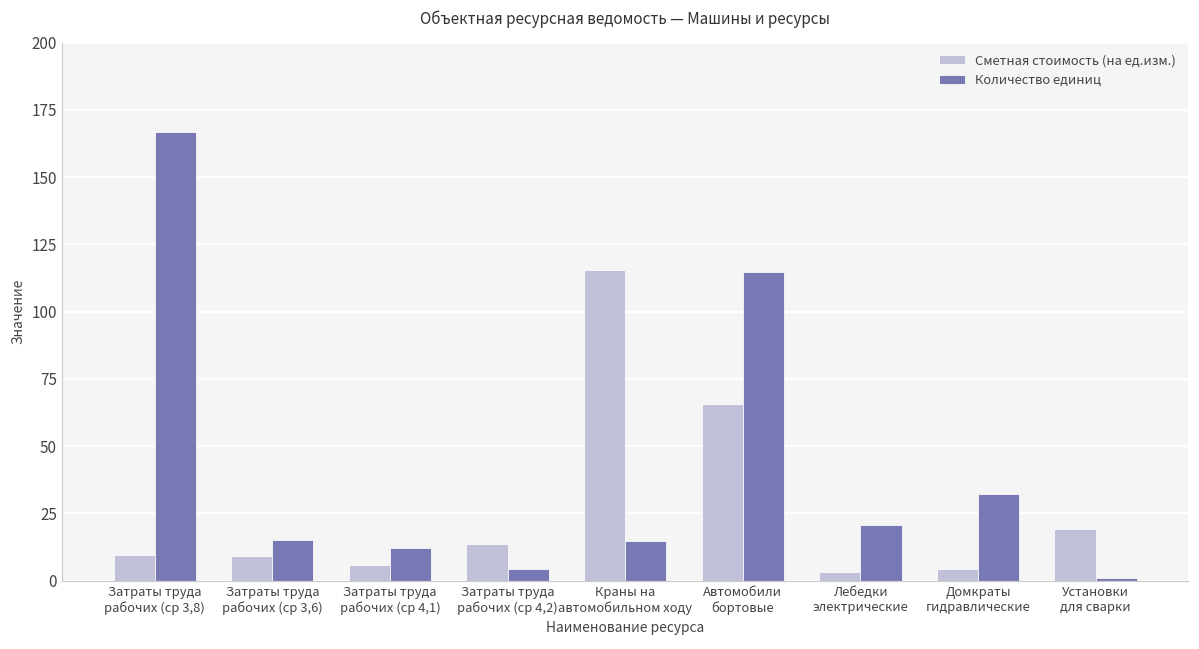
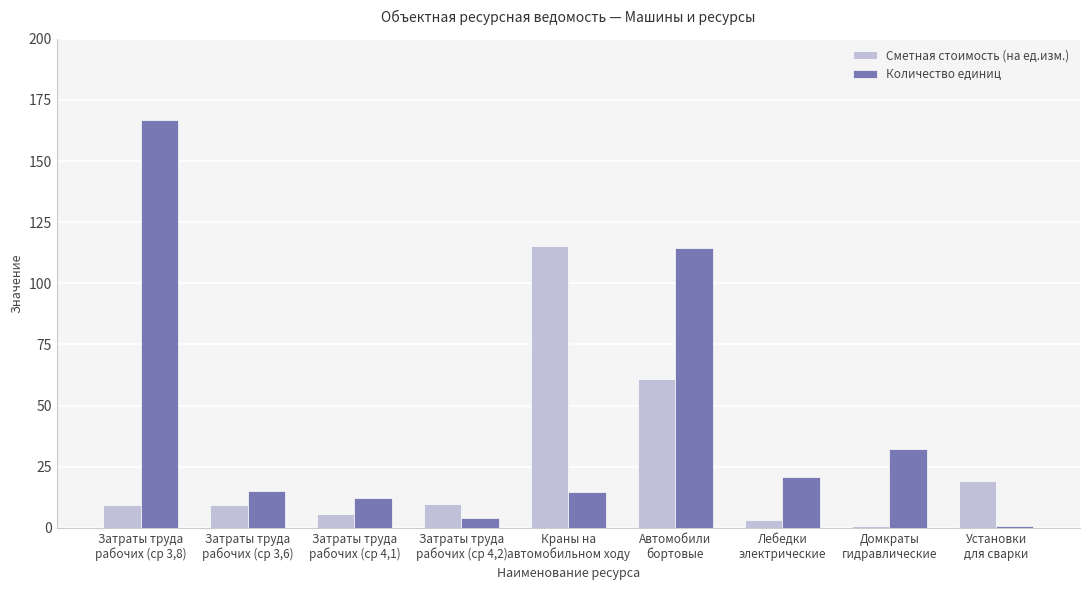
Сметная стоимость (на ед.изм.), Затраты труда рабочих (ср 4,2): 14 -> 10
Сметная стоимость (на ед.изм.), Автомобили бортовые: 66 -> 61
Сметная стоимость (на ед.изм.), Домкраты гидравлические: 4 -> 1
